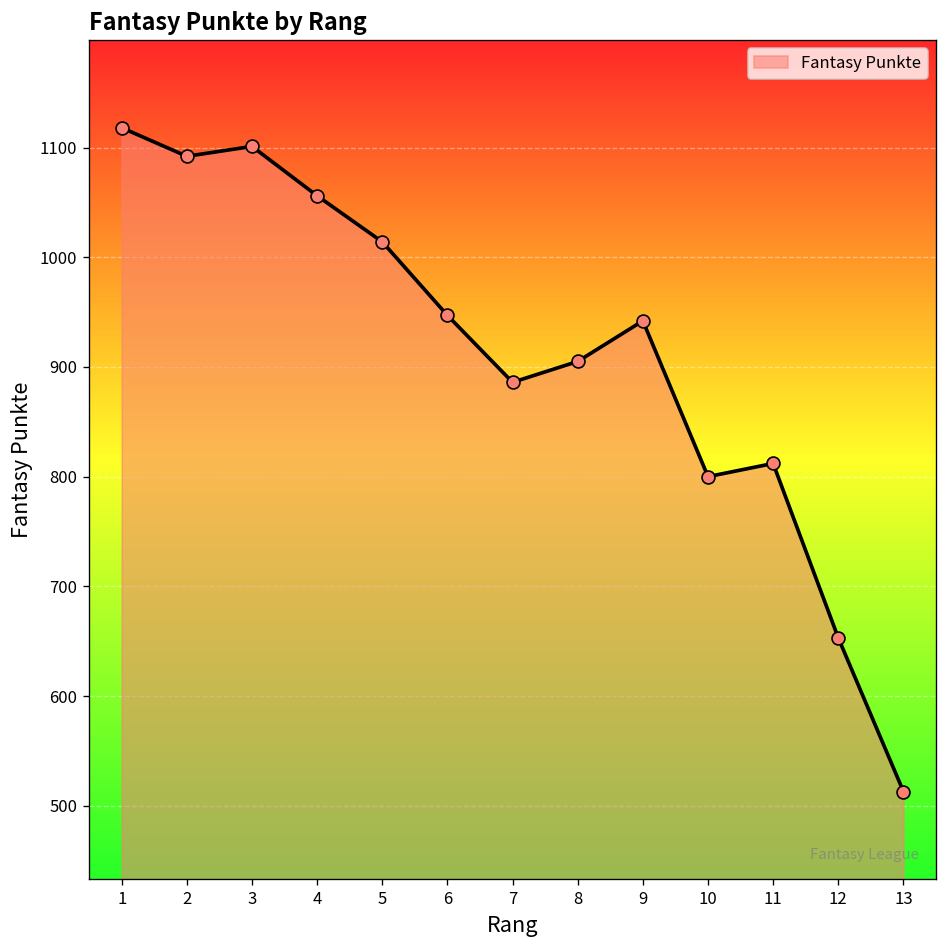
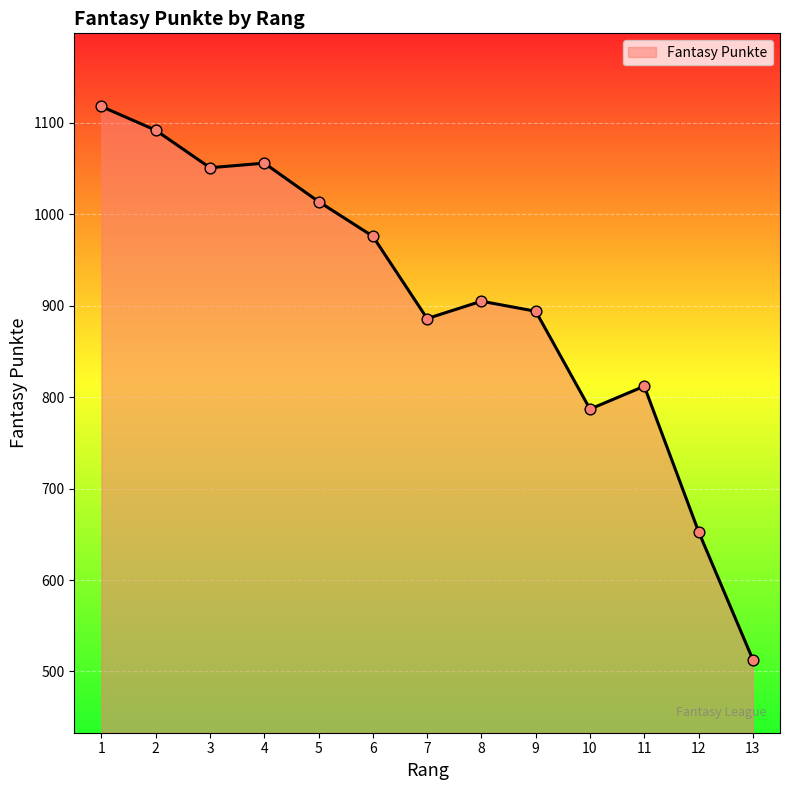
3: 1100 -> 1050
6: 950 -> 980
9: 940 -> 890
10: 800 -> 790
